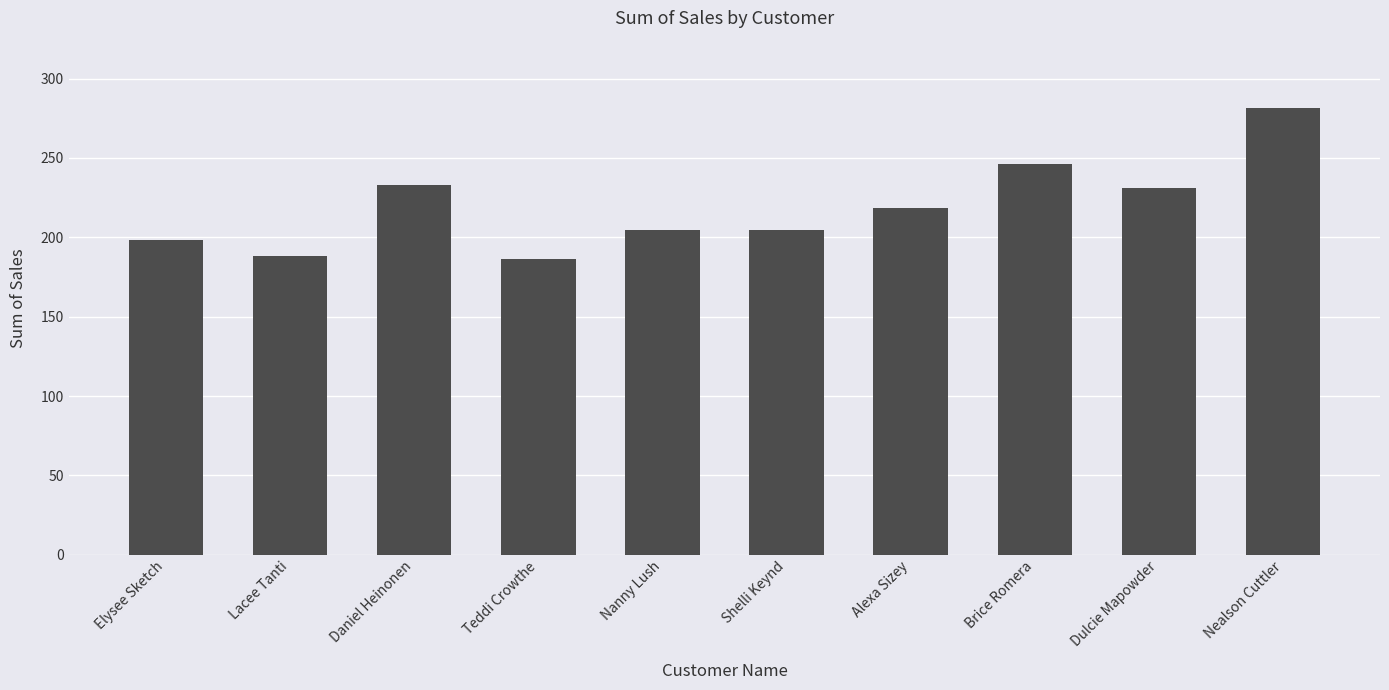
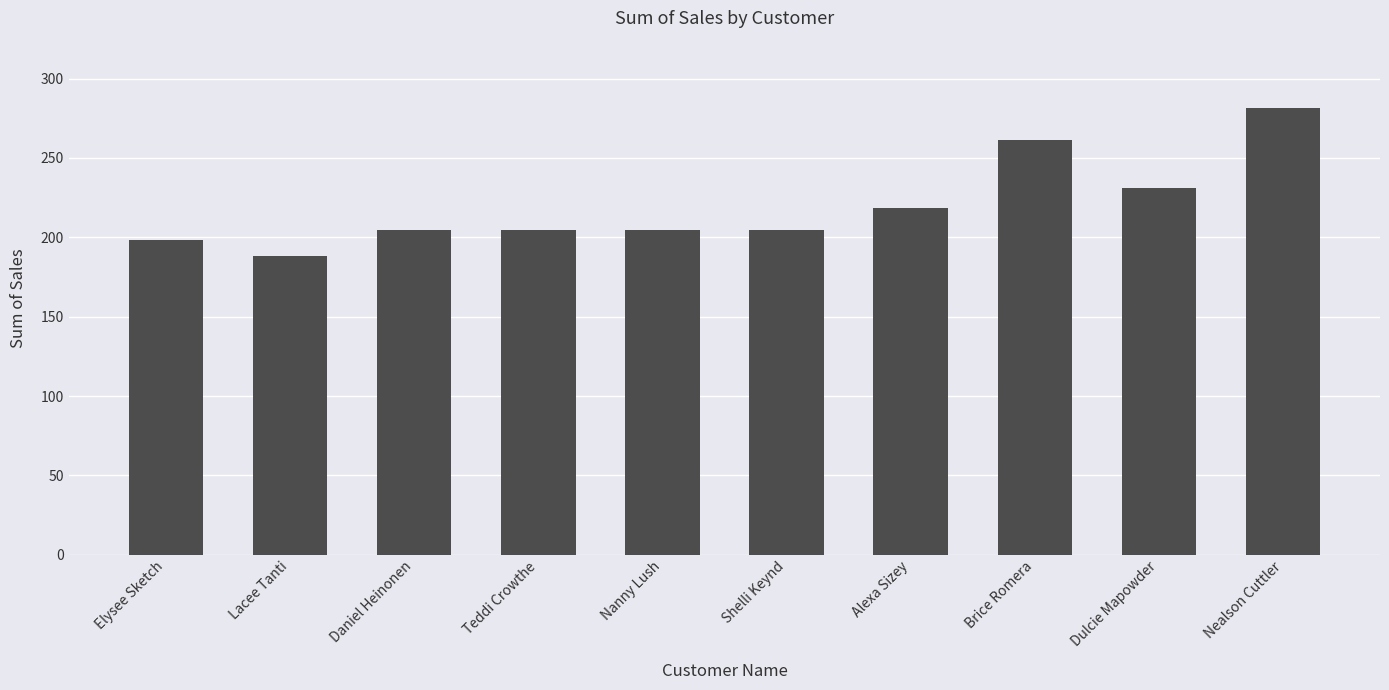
Daniel Heinonen: 233 -> 205
Teddi Crowthe: 186 -> 205
Brice Romera: 246 -> 261
